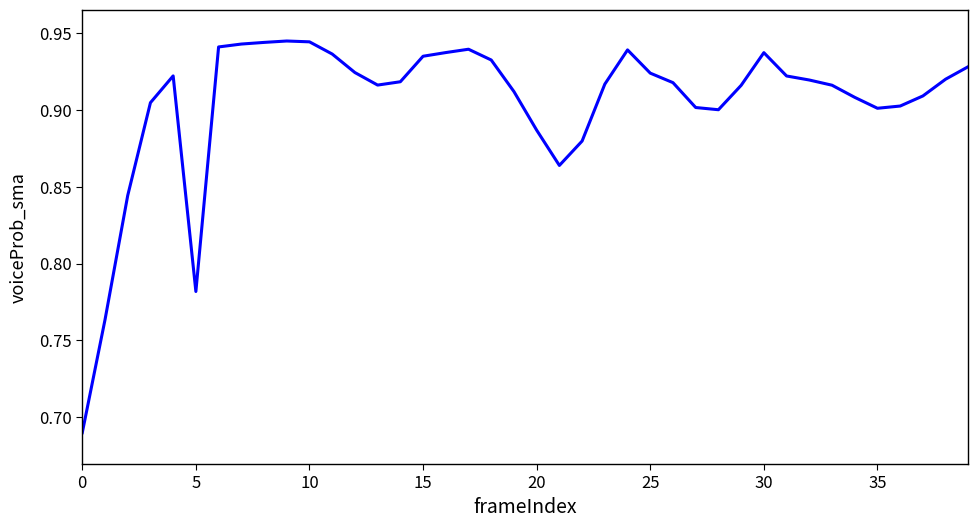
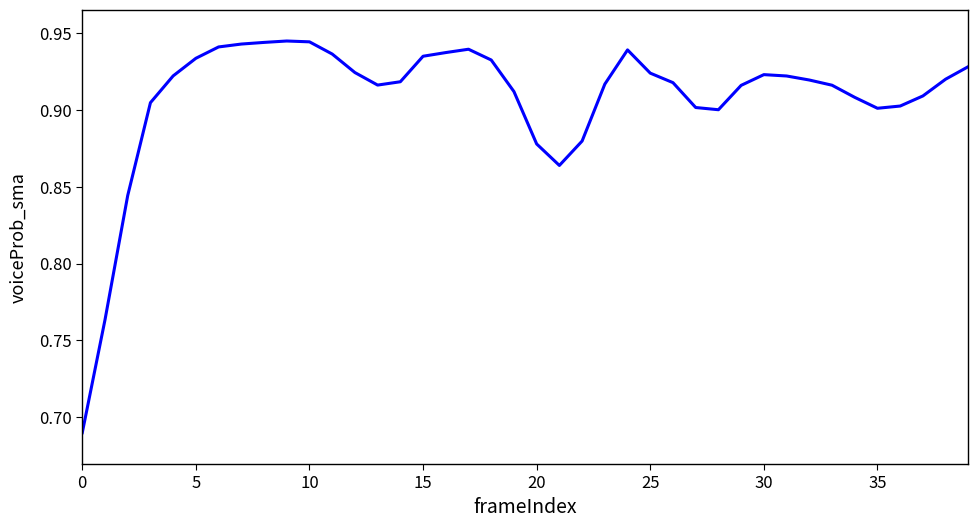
5: 0.782 -> 0.934
20: 0.887 -> 0.878
30: 0.937 -> 0.923
